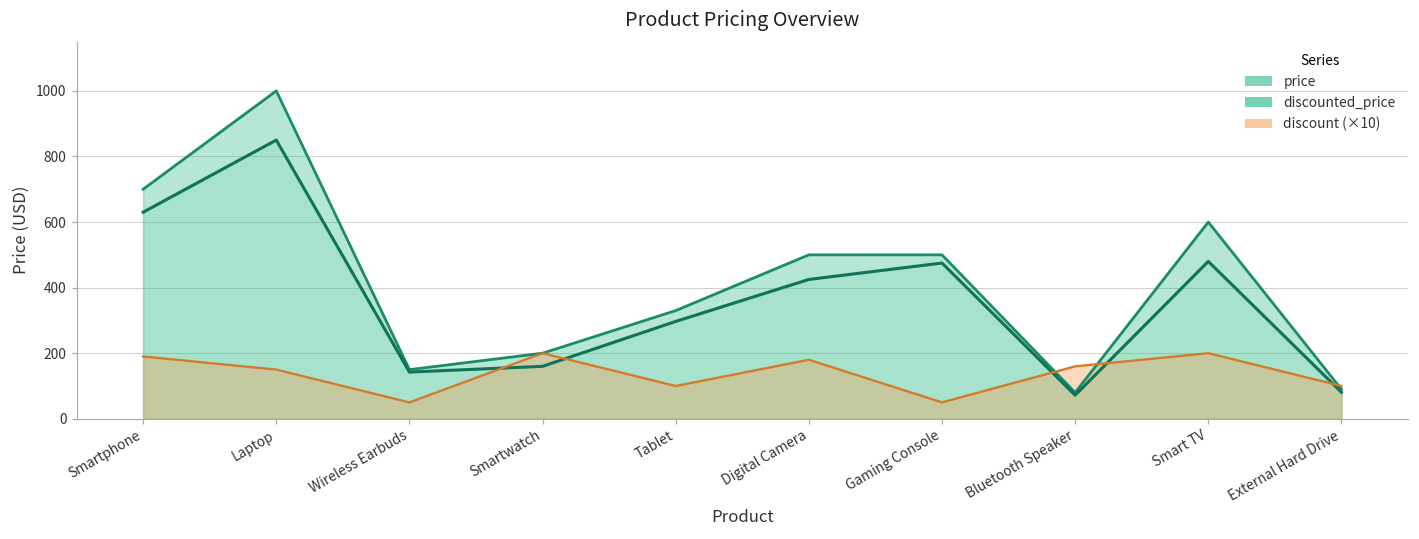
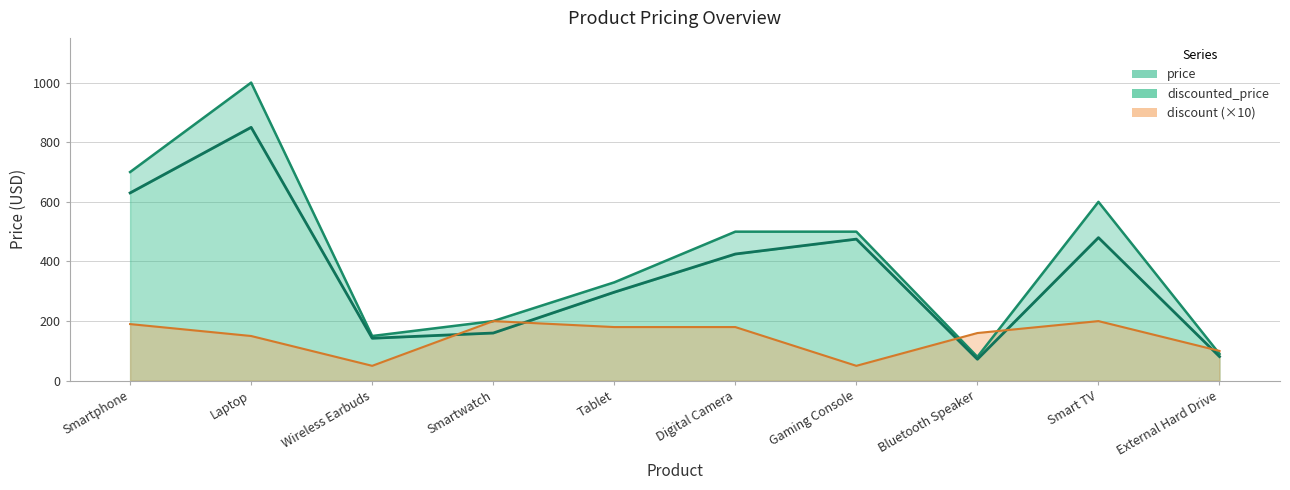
discount (×10), Tablet: 100 -> 180
